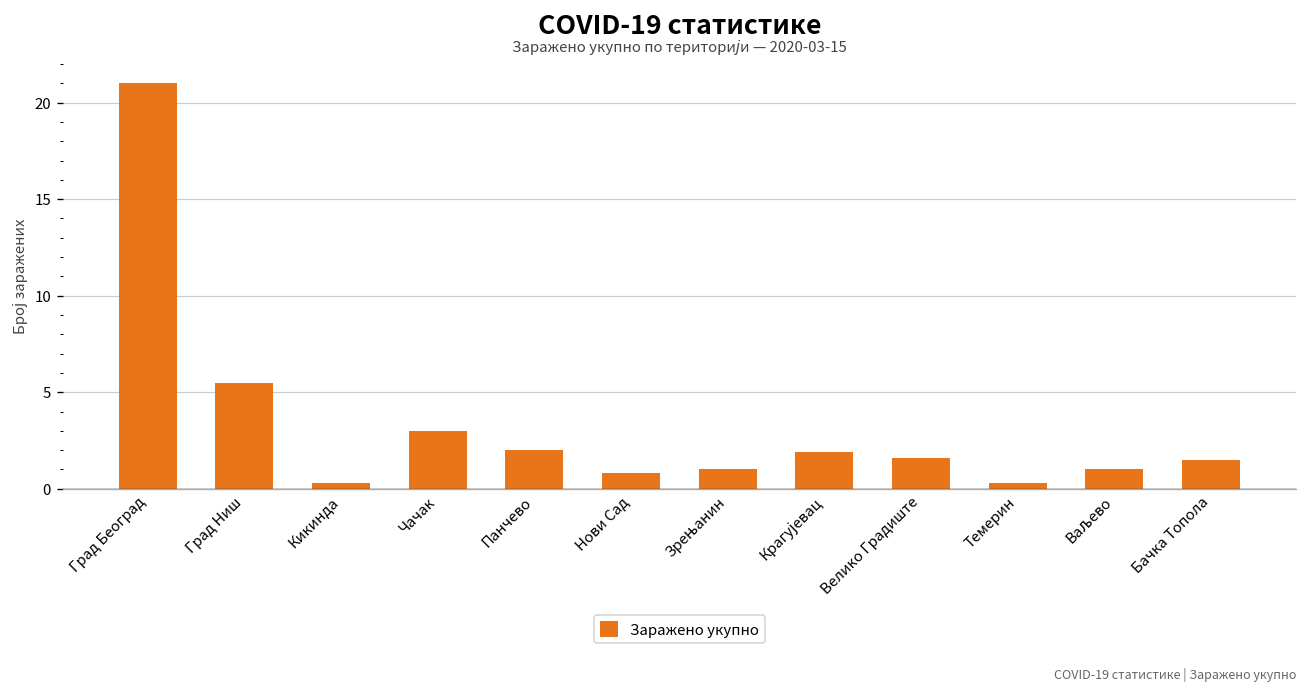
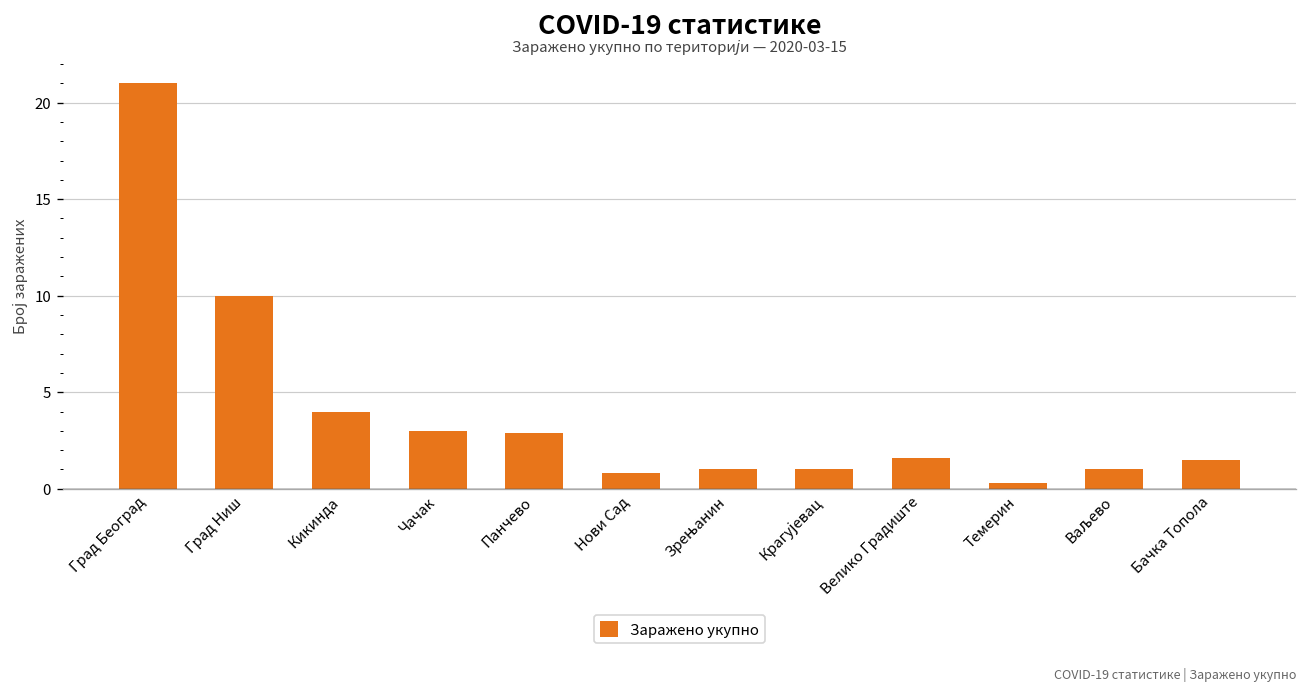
Град Ниш: 5.5 -> 10.0
Кикинда: 0.3 -> 4.0
Панчево: 2.0 -> 2.9
Крагујевац: 1.9 -> 1.0
